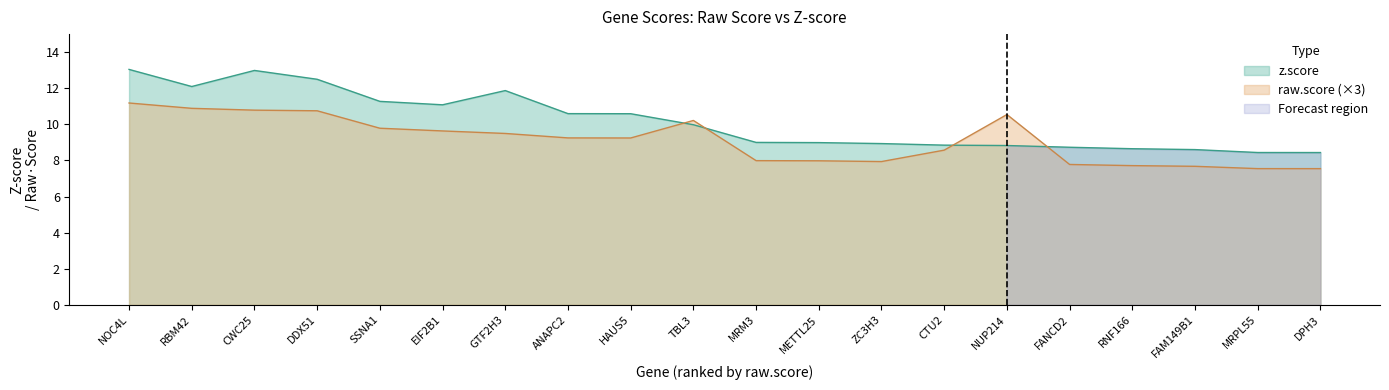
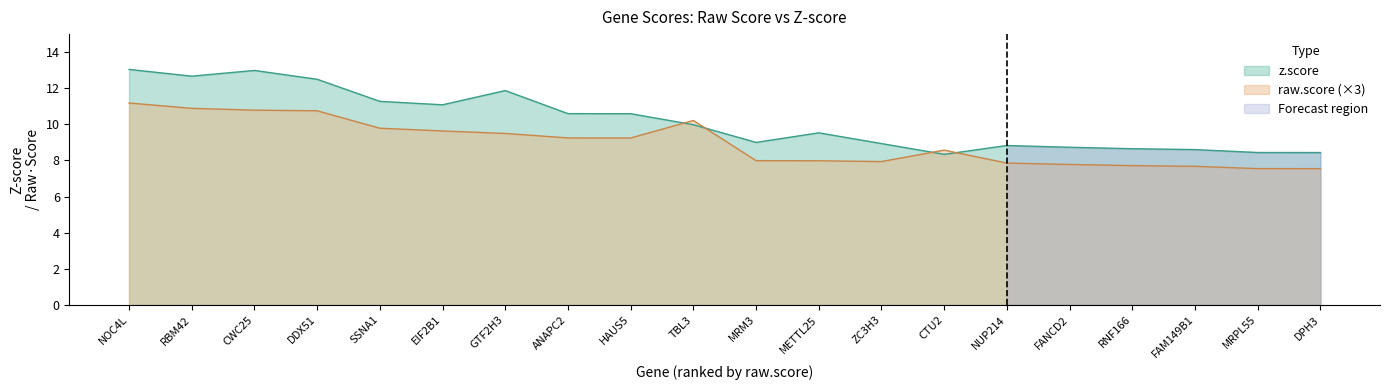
z.score, RBM42: 12.1 -> 12.7
z.score, METTL25: 9.0 -> 9.5
z.score, CTU2: 8.8 -> 8.3
raw.score (×3), NUP214: 10.5 -> 7.9
